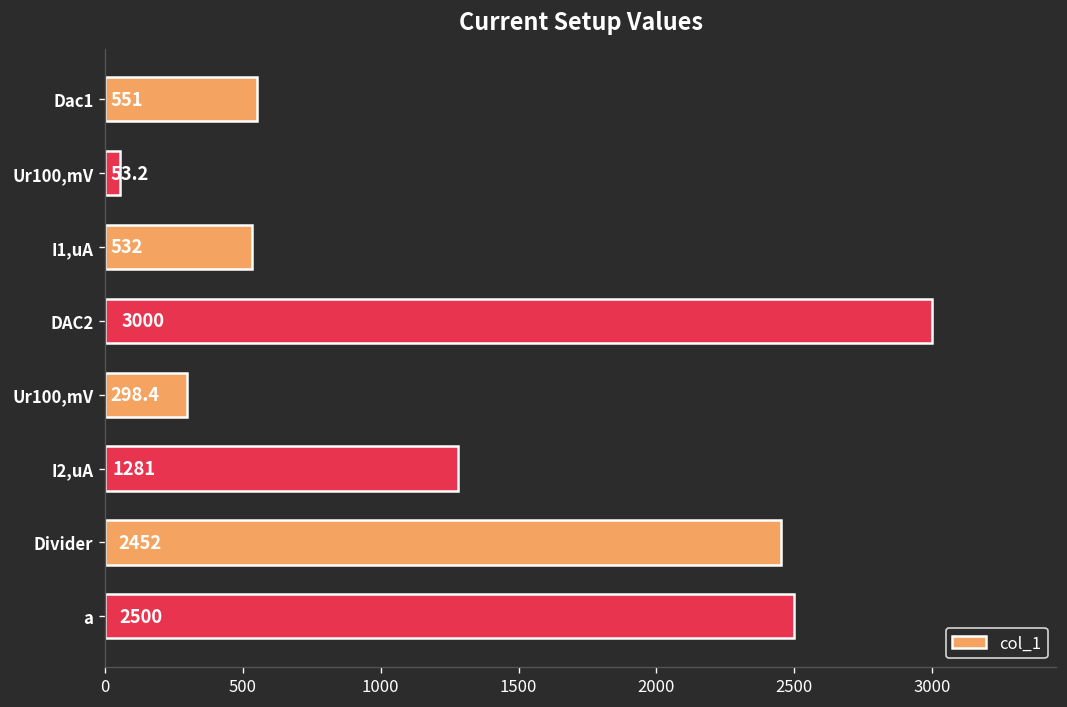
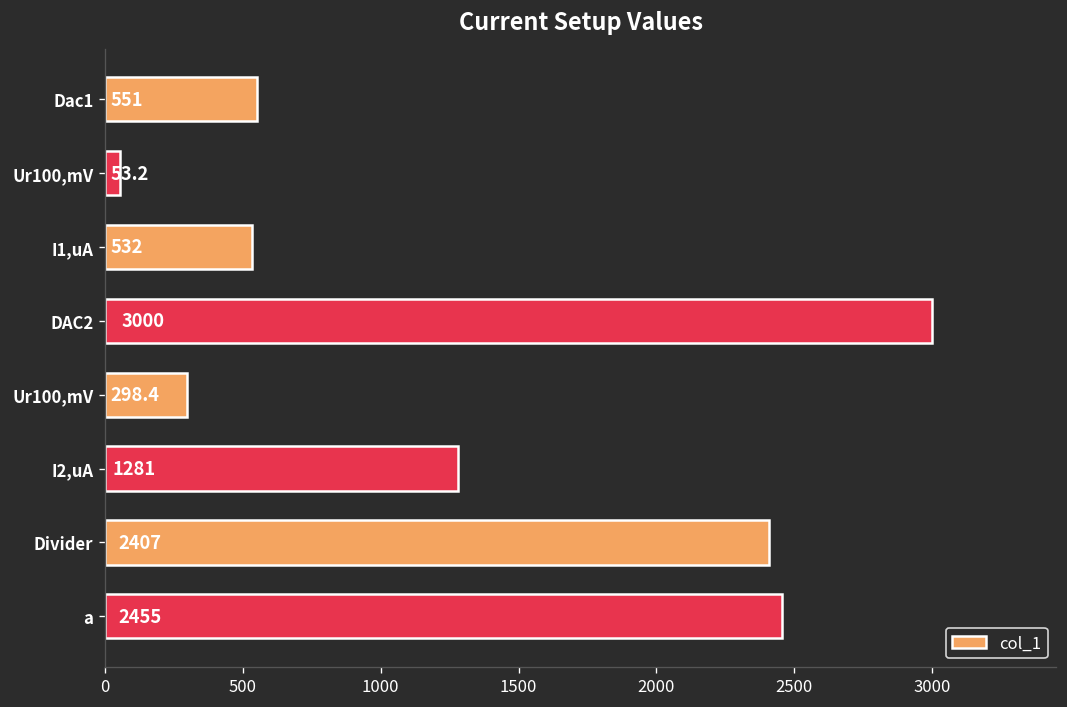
Divider: 2452 -> 2407
a: 2500 -> 2455
